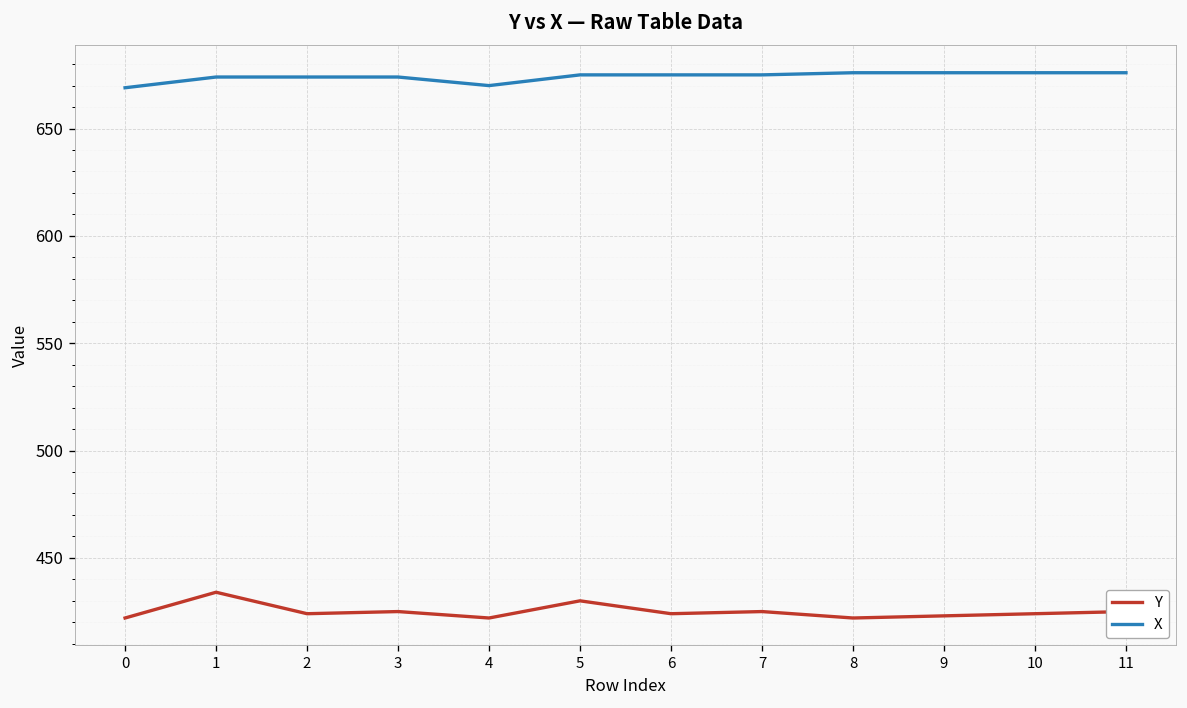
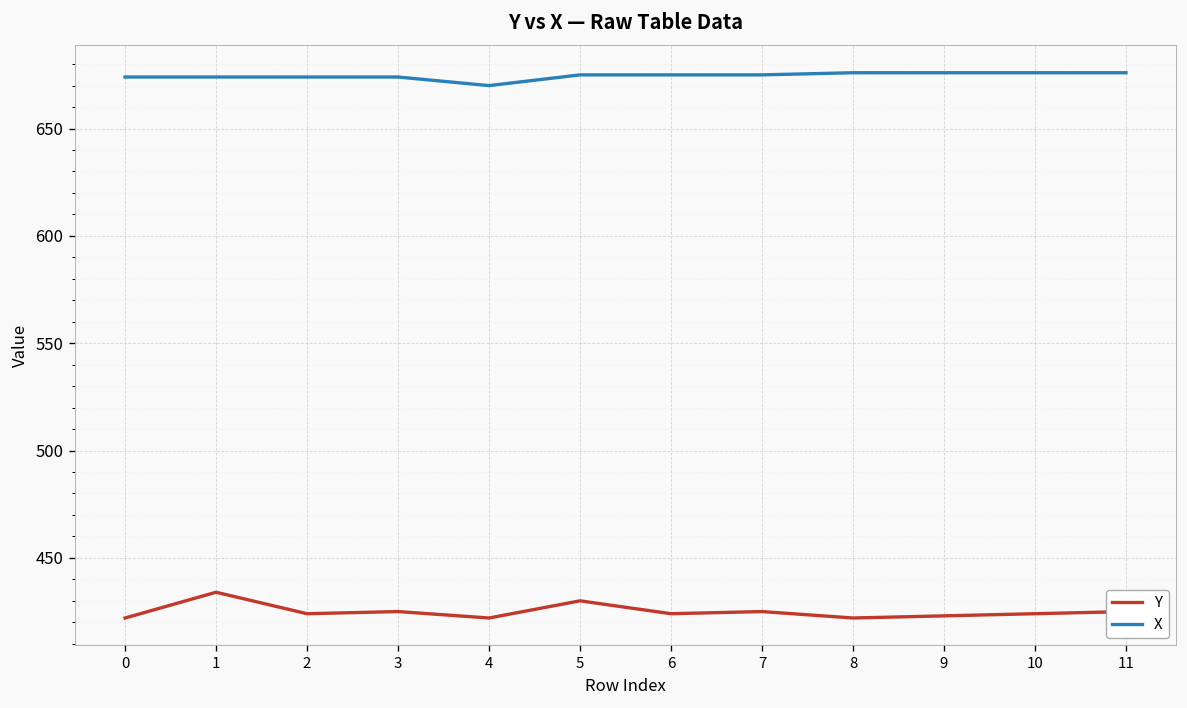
X, 0: 669 -> 674
